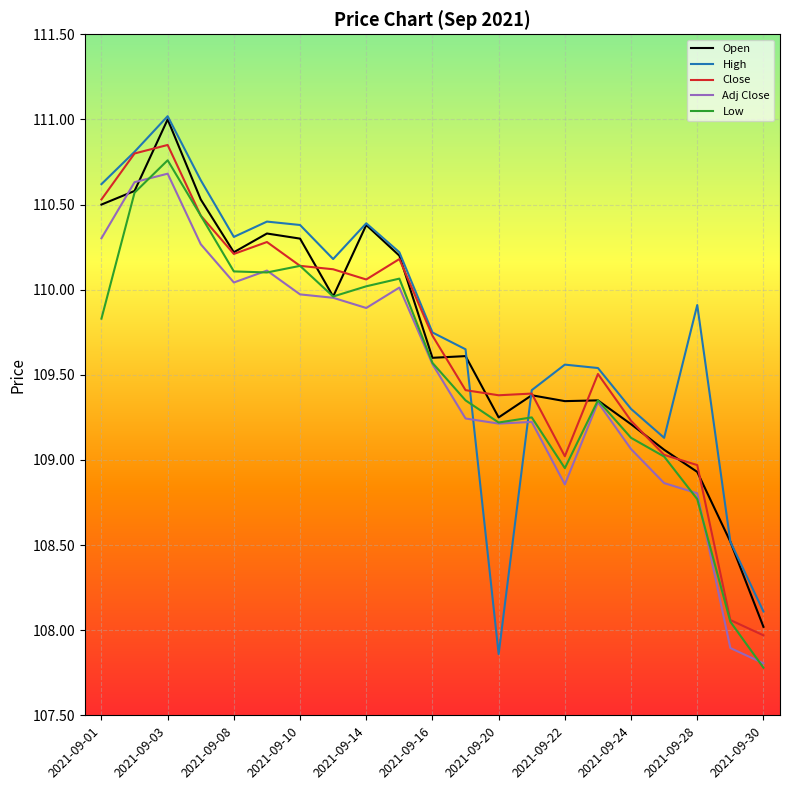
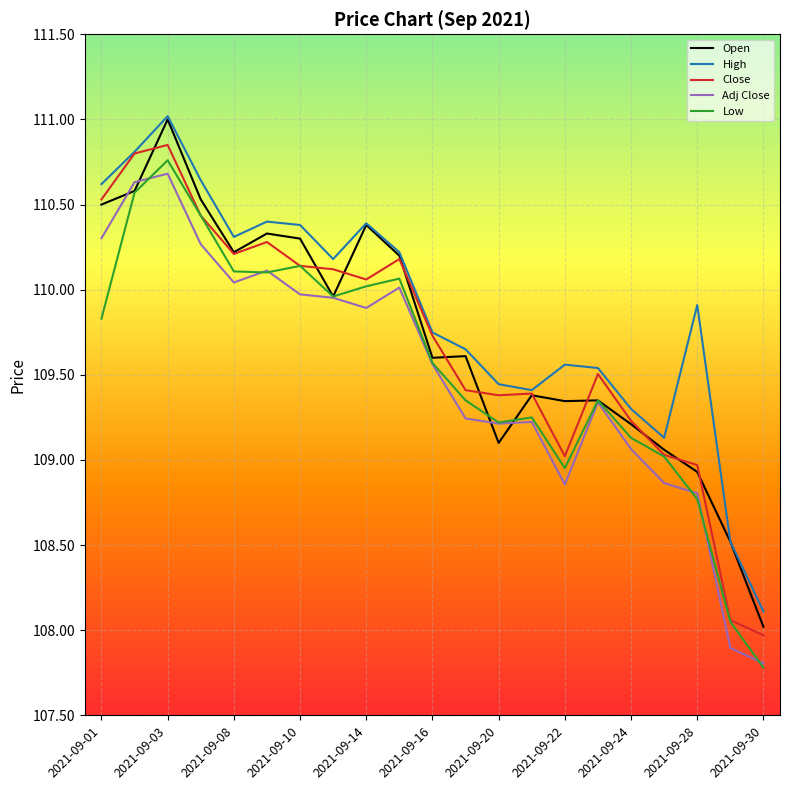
Open, 2021-09-20: 109.25 -> 109.10
High, 2021-09-20: 107.86 -> 109.45
